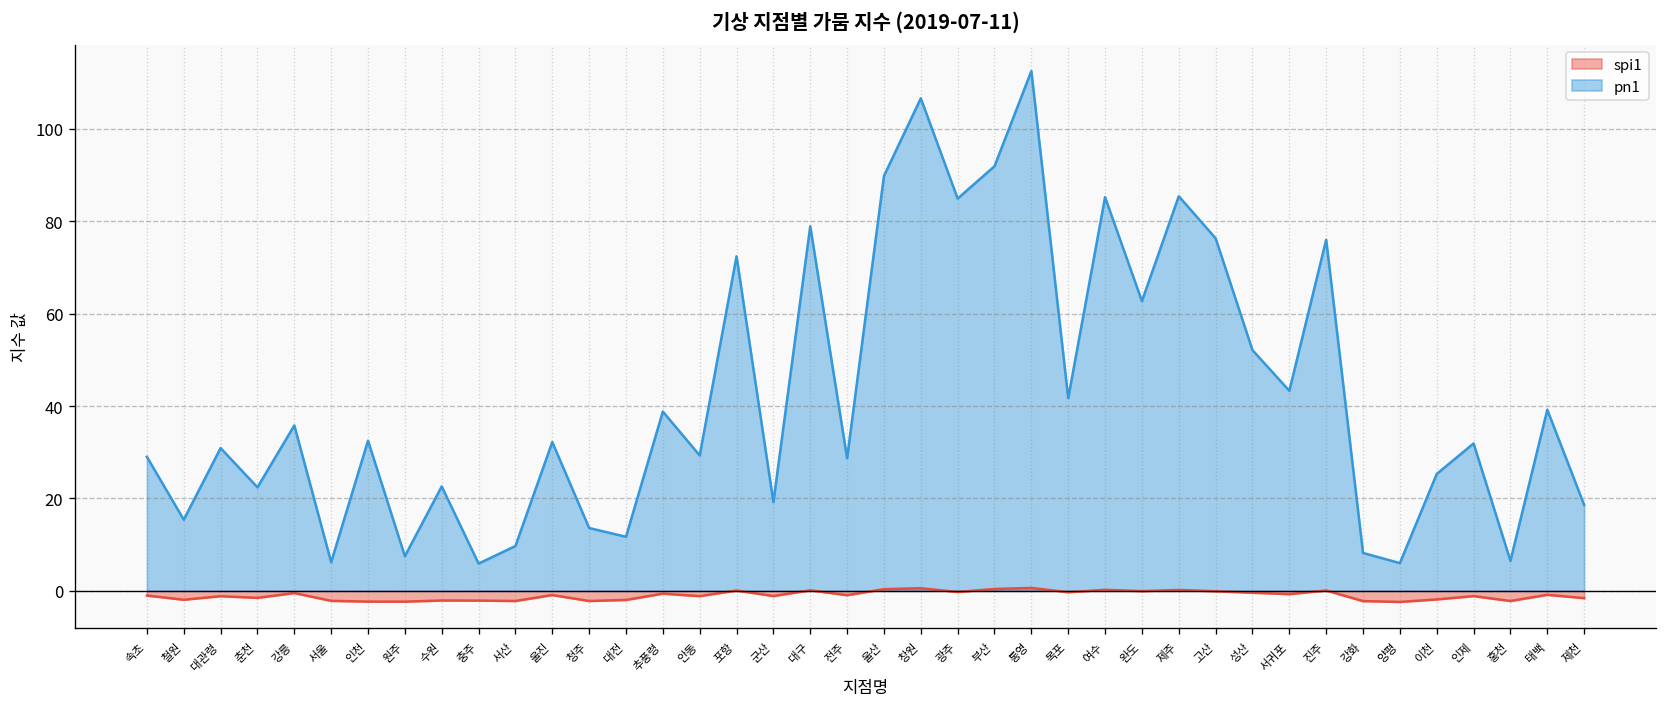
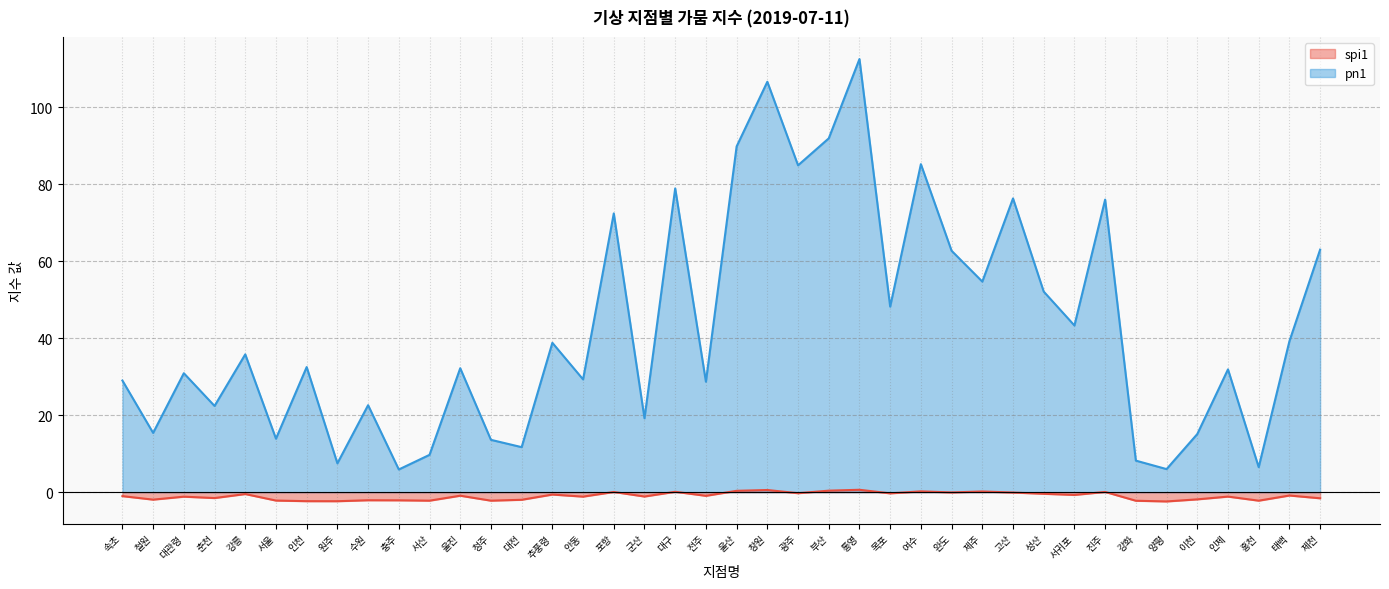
pn1, 서울: 6 -> 14
pn1, 목포: 42 -> 48
pn1, 제주: 85 -> 55
pn1, 이천: 25 -> 15
pn1, 제천: 19 -> 63
